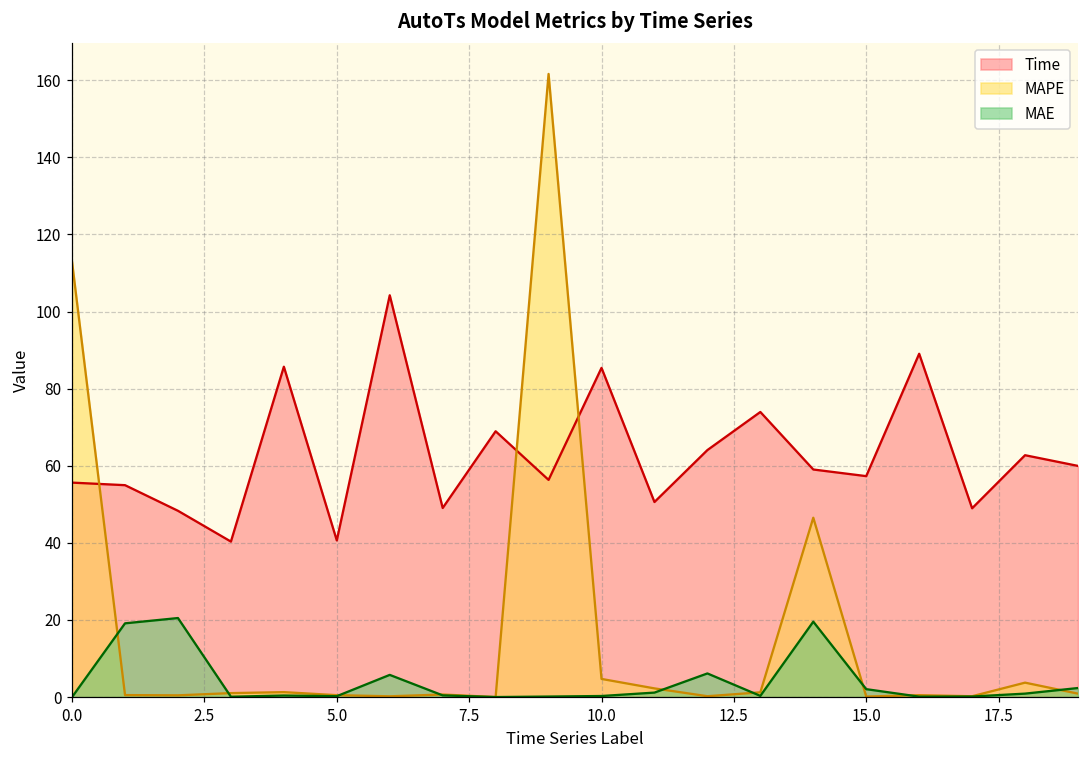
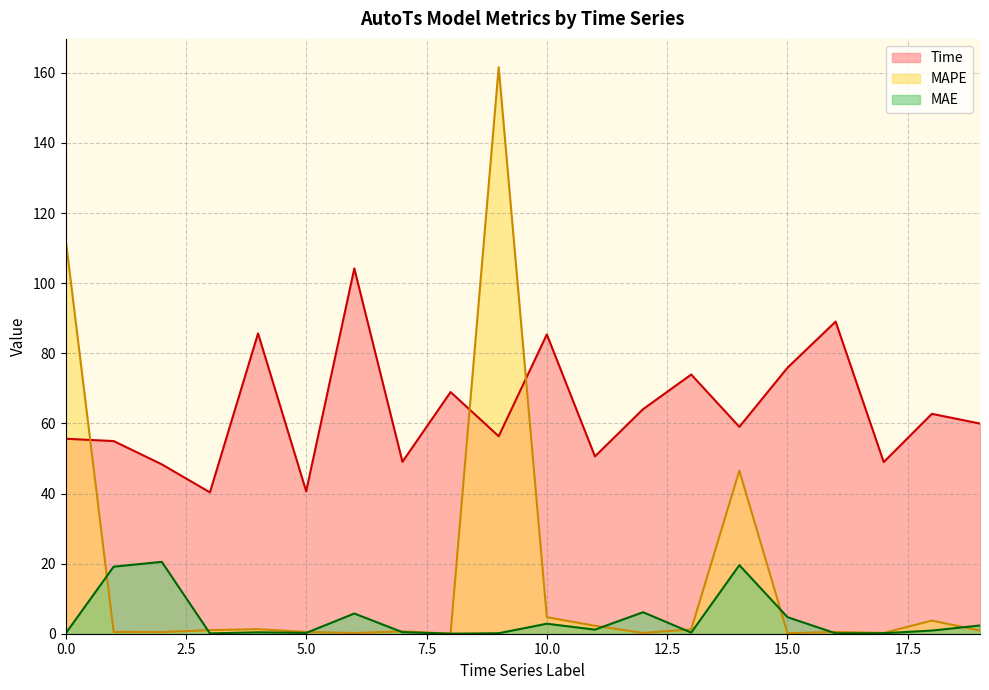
MAE, 10.0: 0 -> 3
Time, 15.0: 57 -> 76
MAE, 15.0: 2 -> 5
